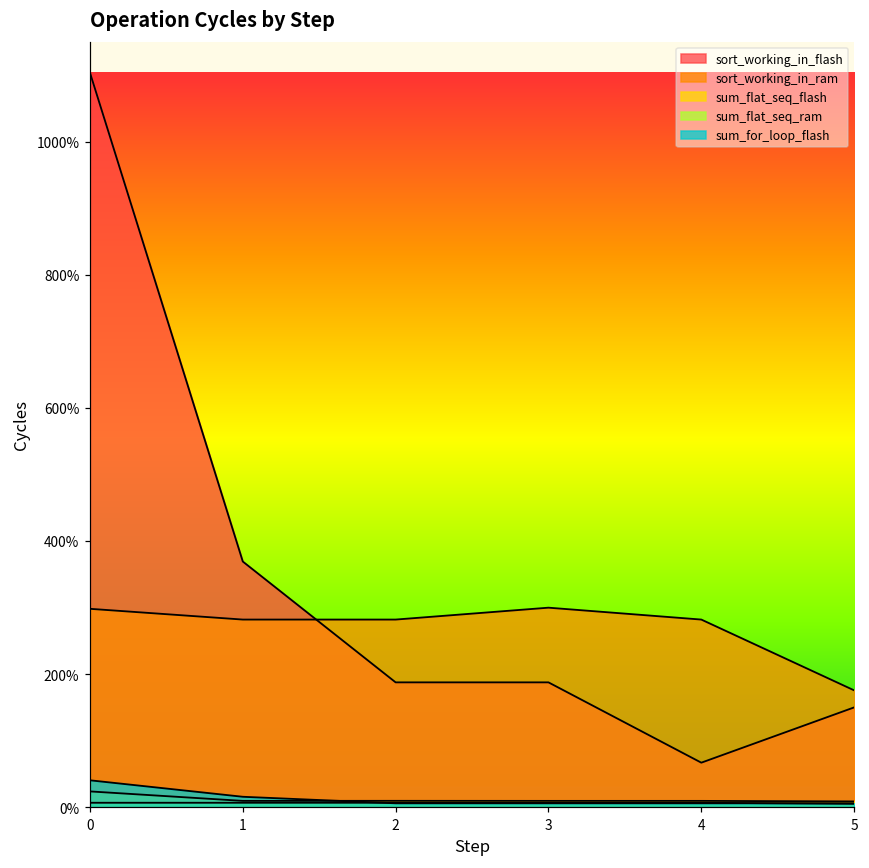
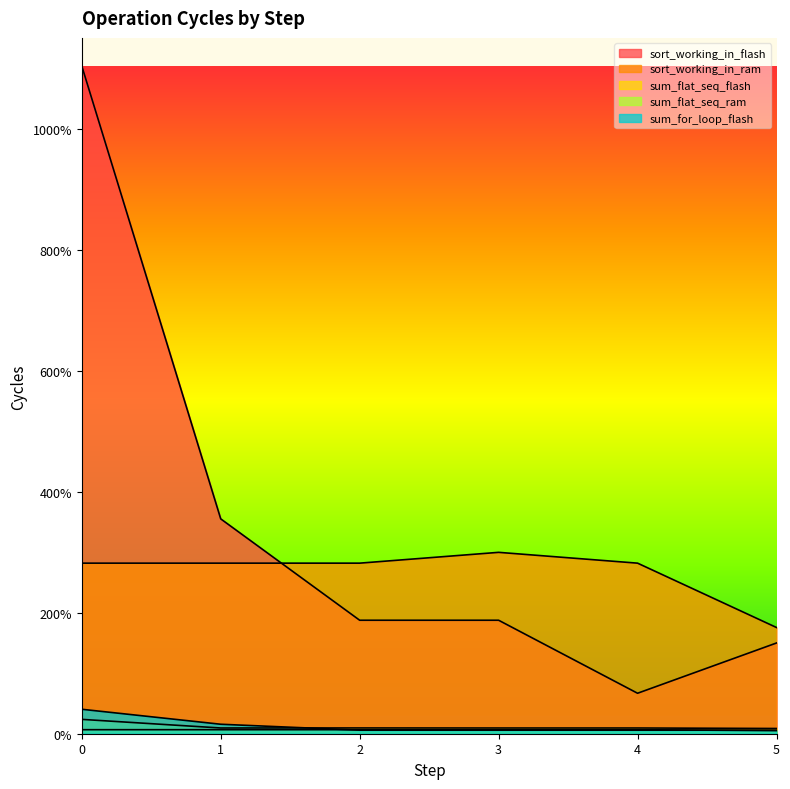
sort_working_in_ram, 0: 300% -> 280%
sort_working_in_flash, 1: 370% -> 360%
